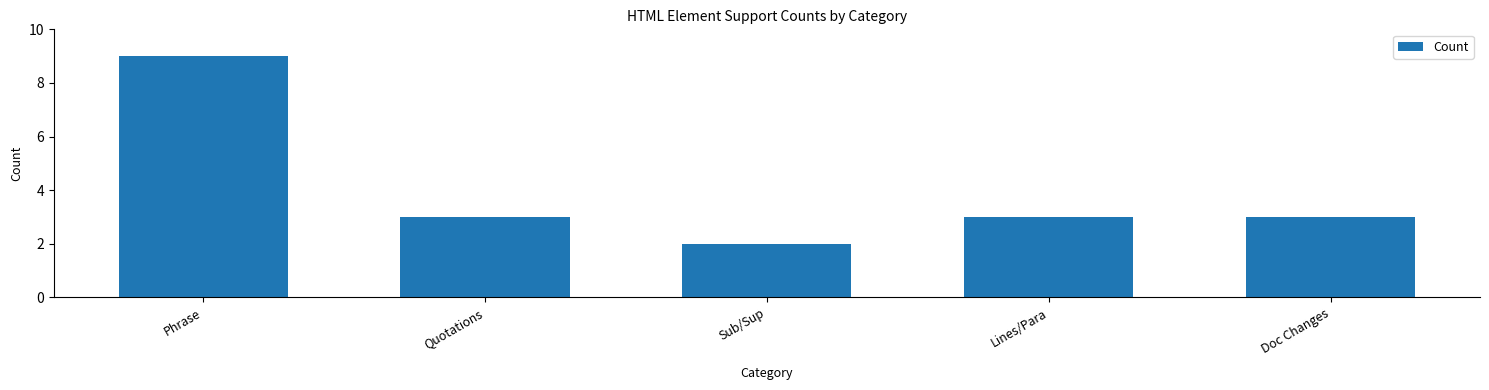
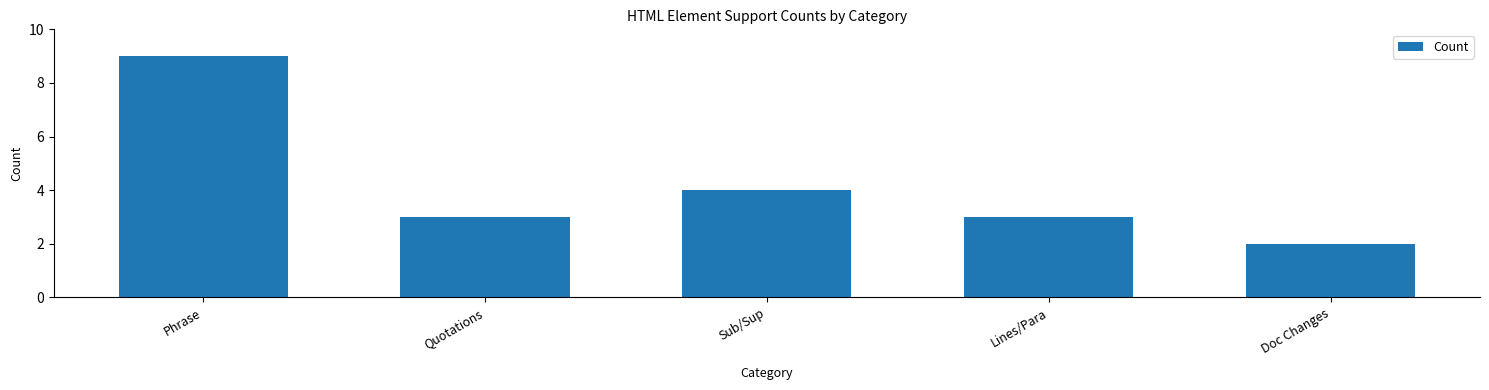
Sub/Sup: 2 -> 4
Doc Changes: 3 -> 2
